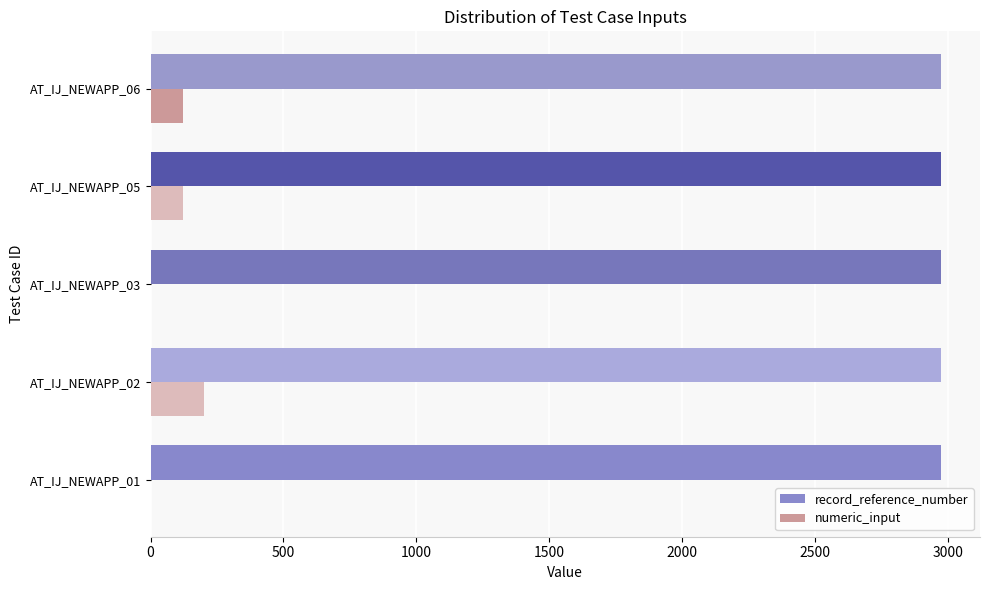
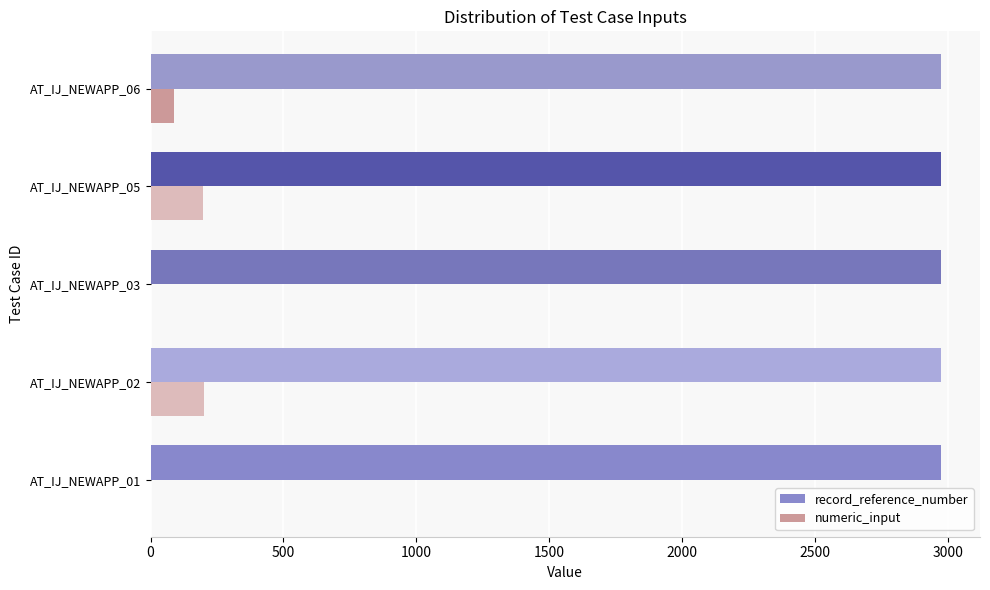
numeric_input, AT_IJ_NEWAPP_06: 120 -> 90
numeric_input, AT_IJ_NEWAPP_05: 120 -> 200
